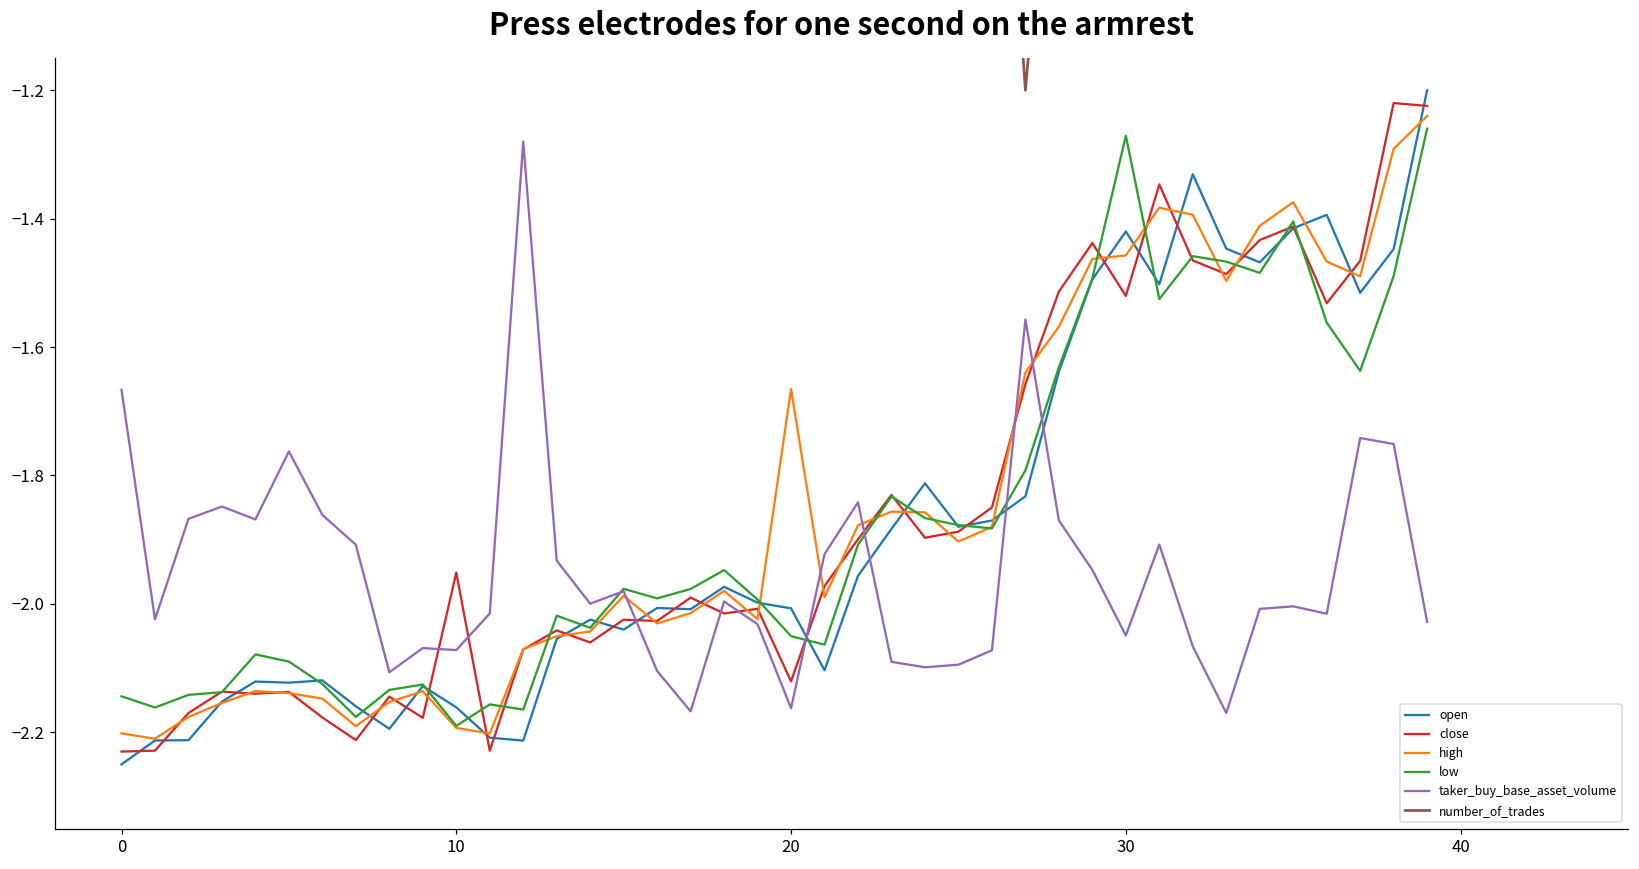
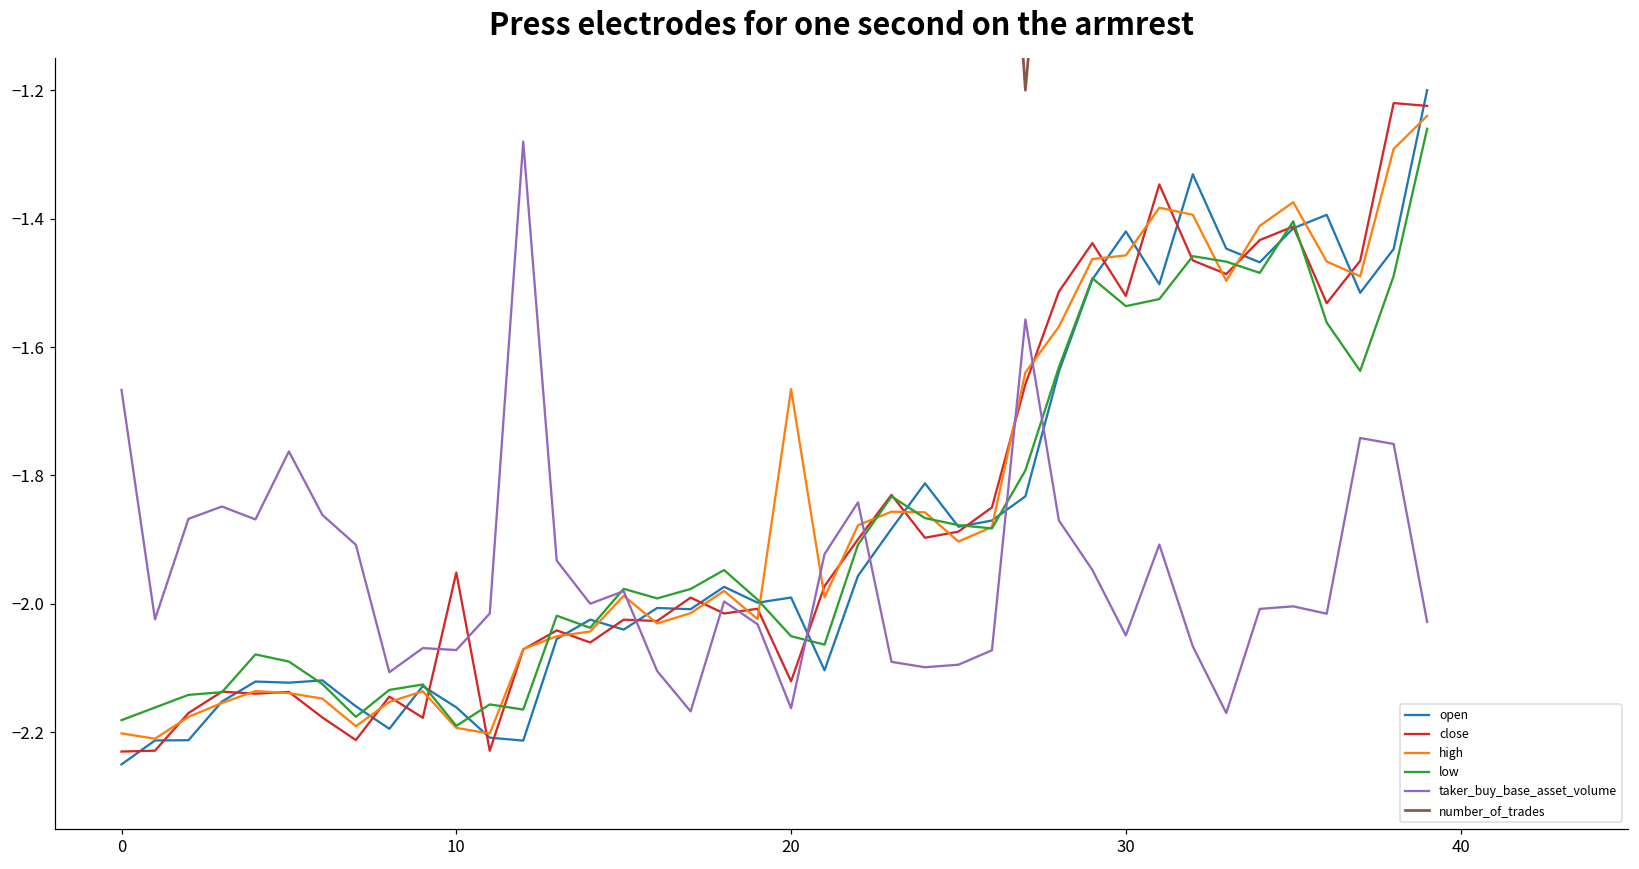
low, 0: -2.14 -> -2.18
open, 20: -2.01 -> -1.99
low, 30: -1.27 -> -1.54
